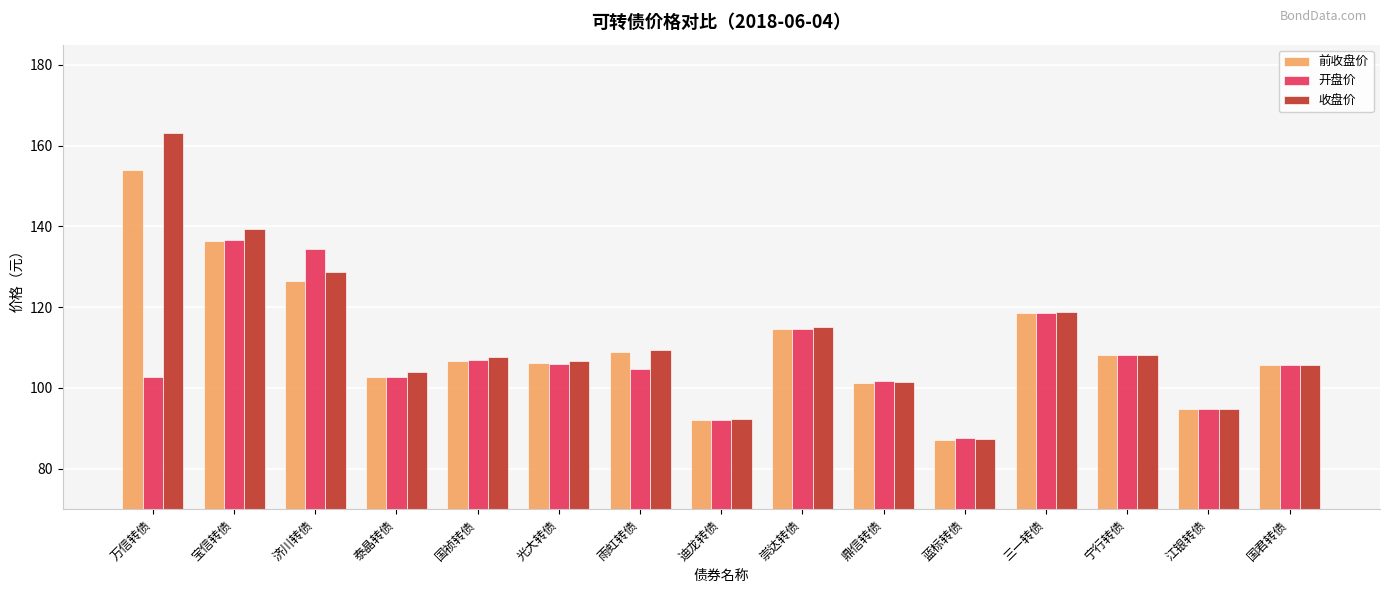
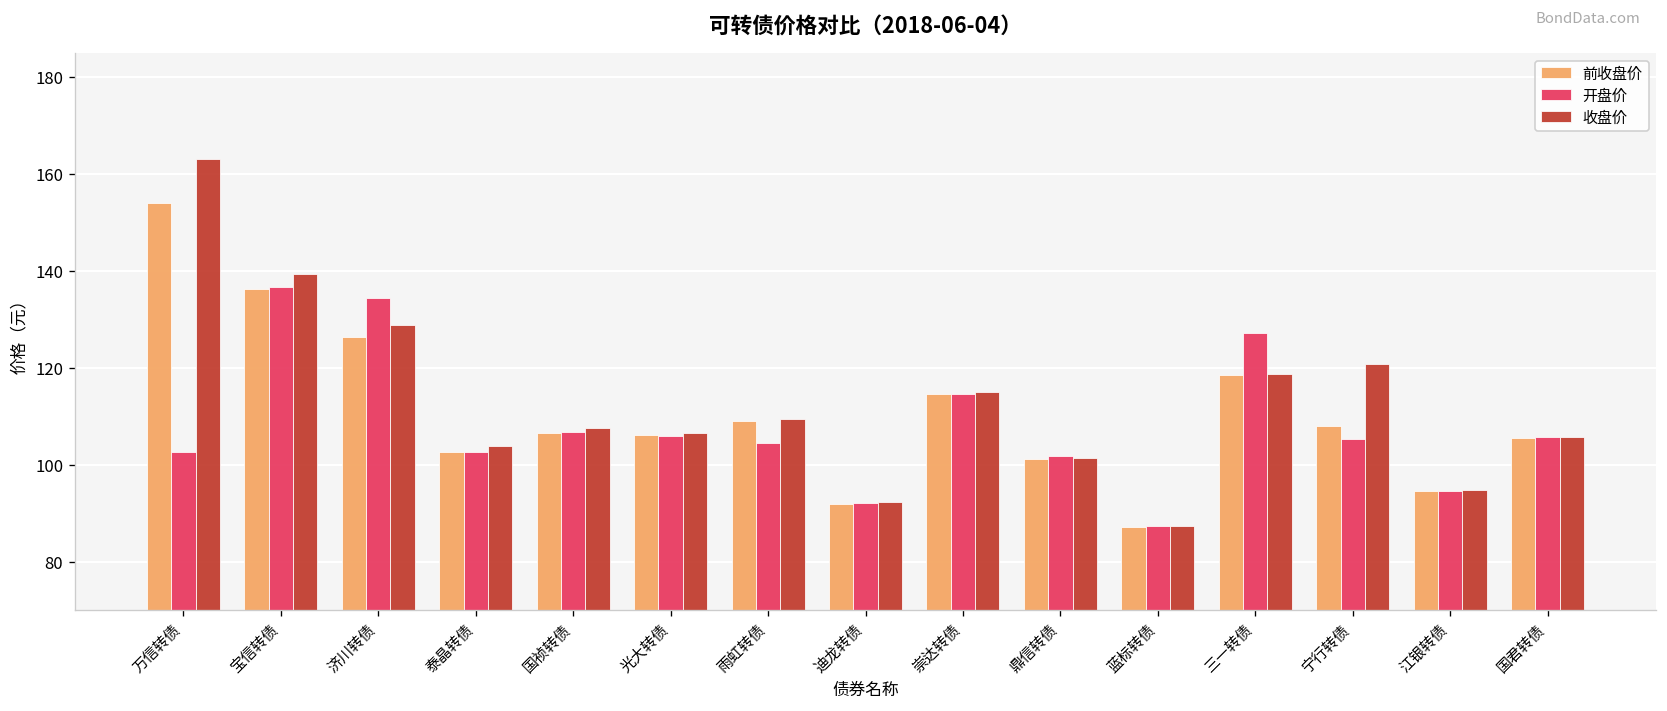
开盘价, 三一转债: 119 -> 127
开盘价, 宁行转债: 108 -> 105
收盘价, 宁行转债: 108 -> 121
